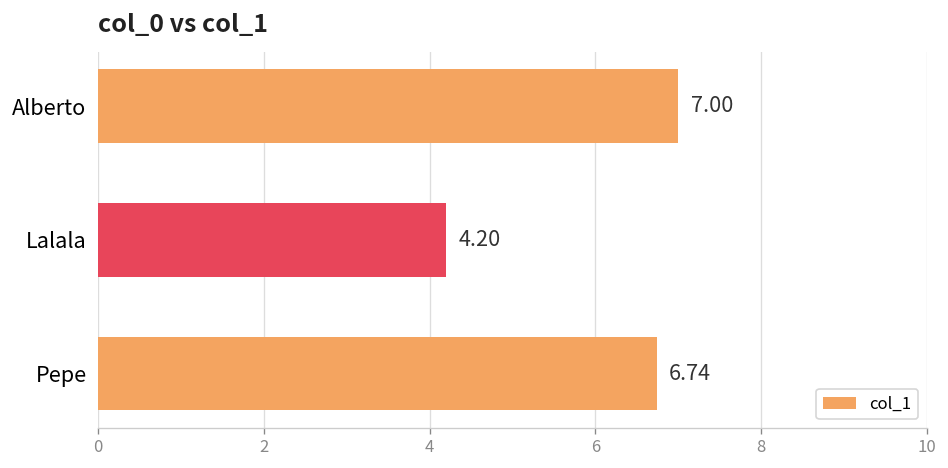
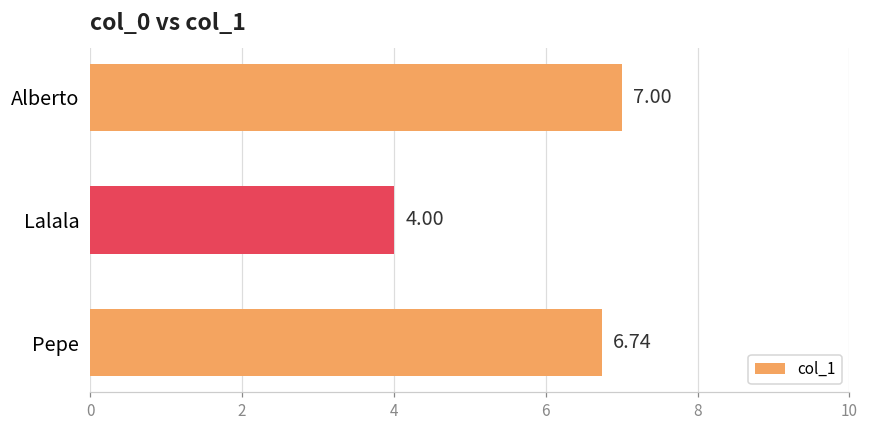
Lalala: 4.20 -> 4.00
